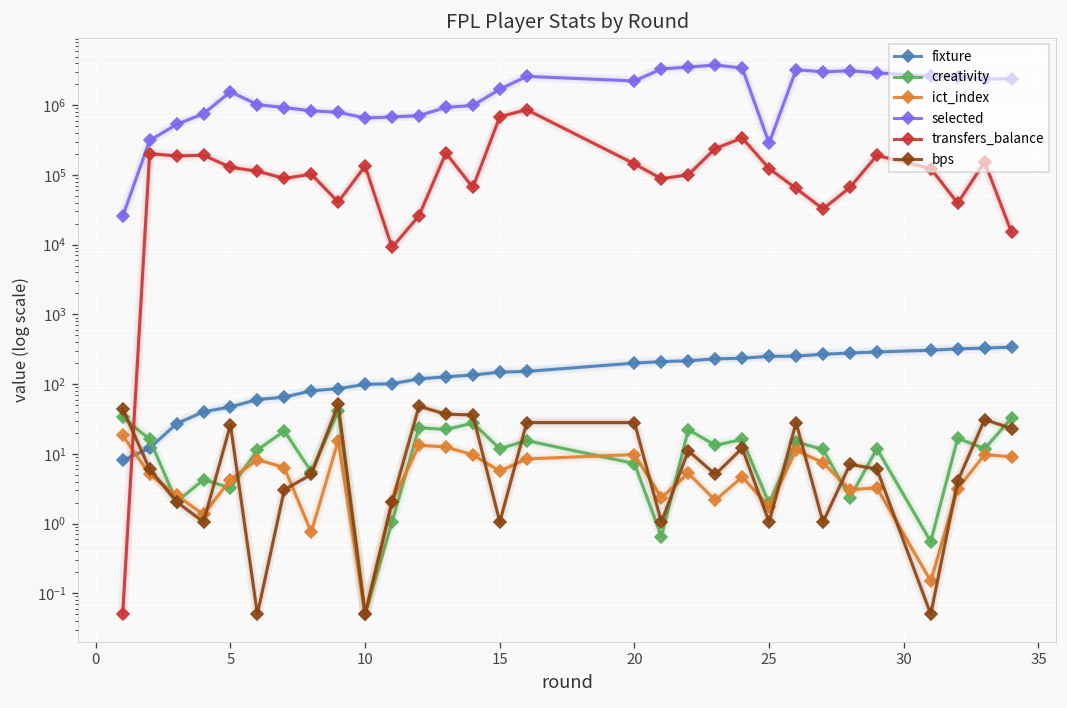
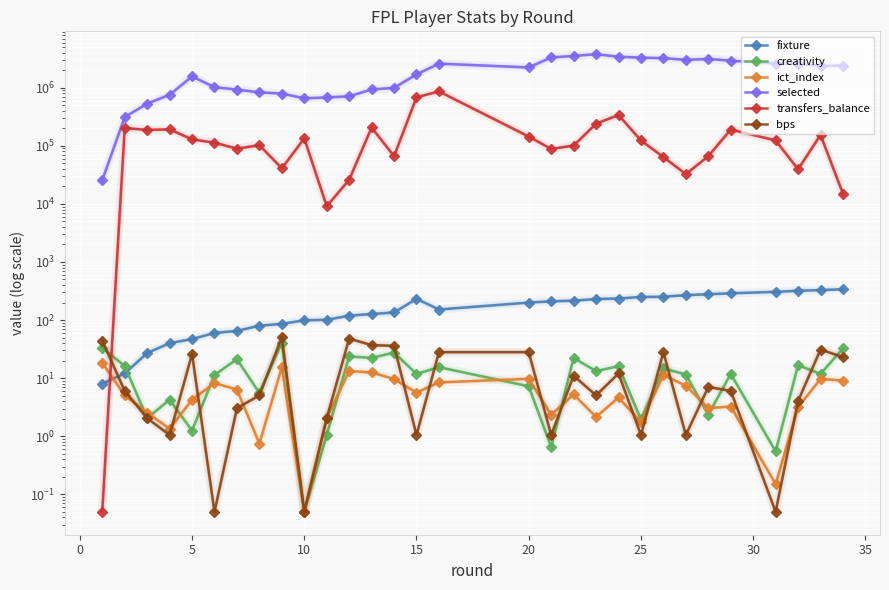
creativity, 5: 3 -> 1.3
fixture, 15: 150 -> 230
selected, 25: 300000 -> 3000000
